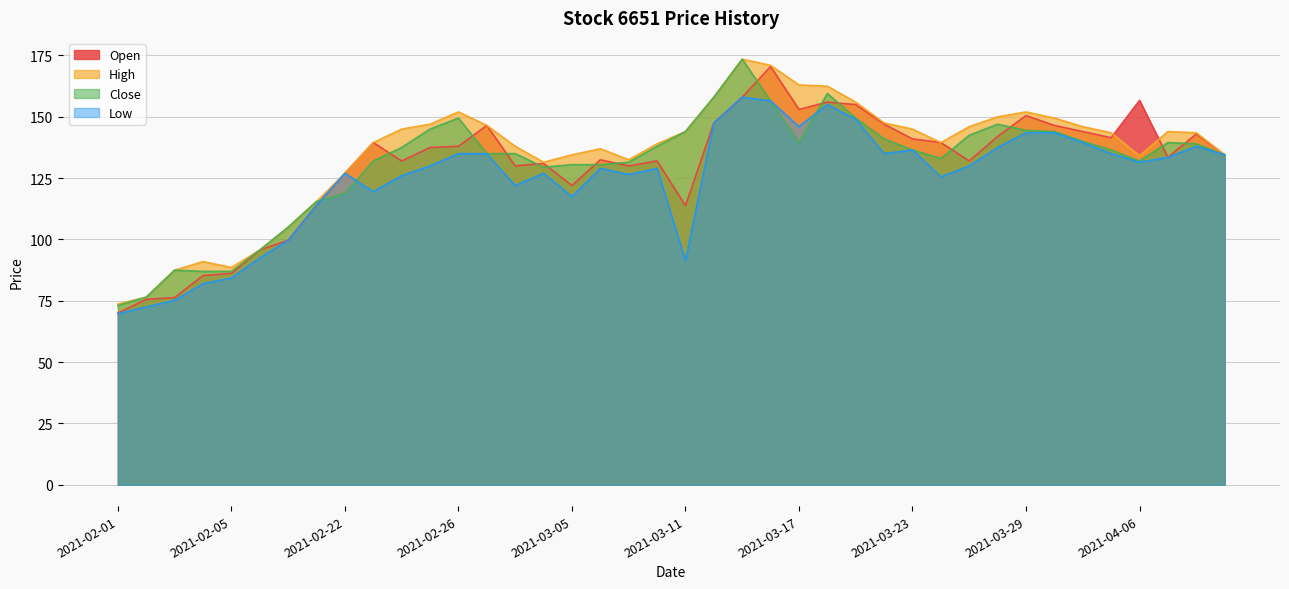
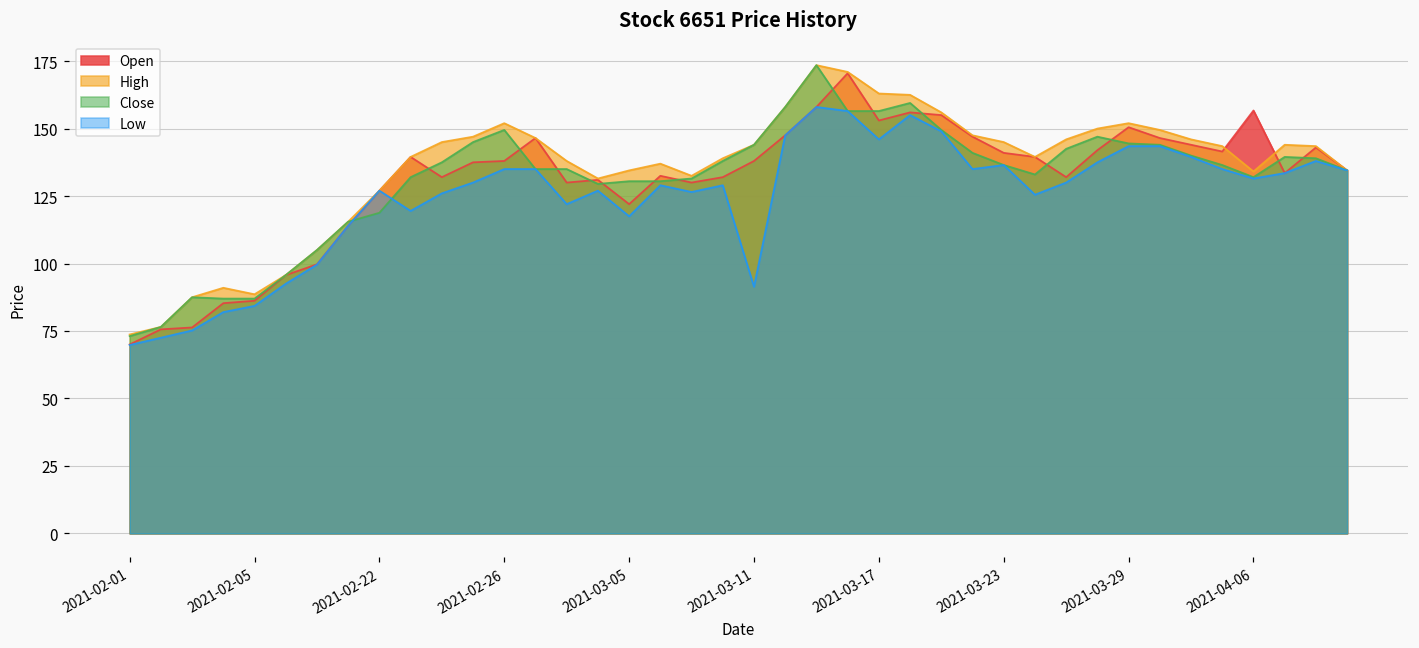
Open, 2021-03-11: 114 -> 138
Close, 2021-03-17: 140 -> 157
